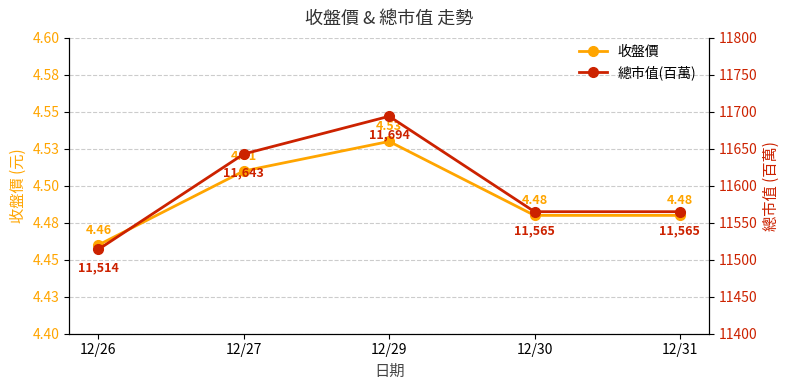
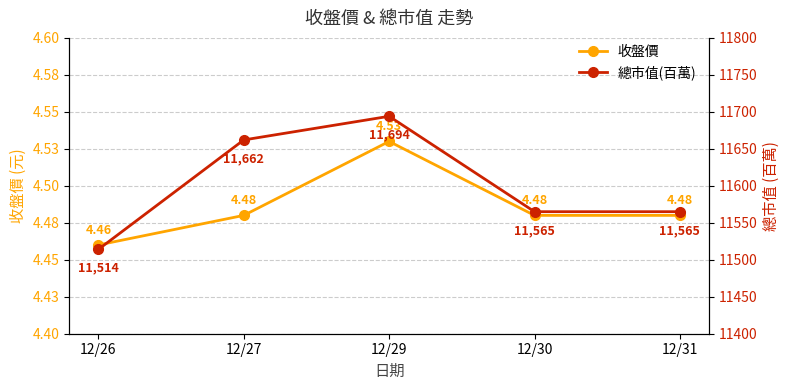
收盤價, 12/27: 4.51 -> 4.48
總市值(百萬), 12/27: 11,643 -> 11,662
